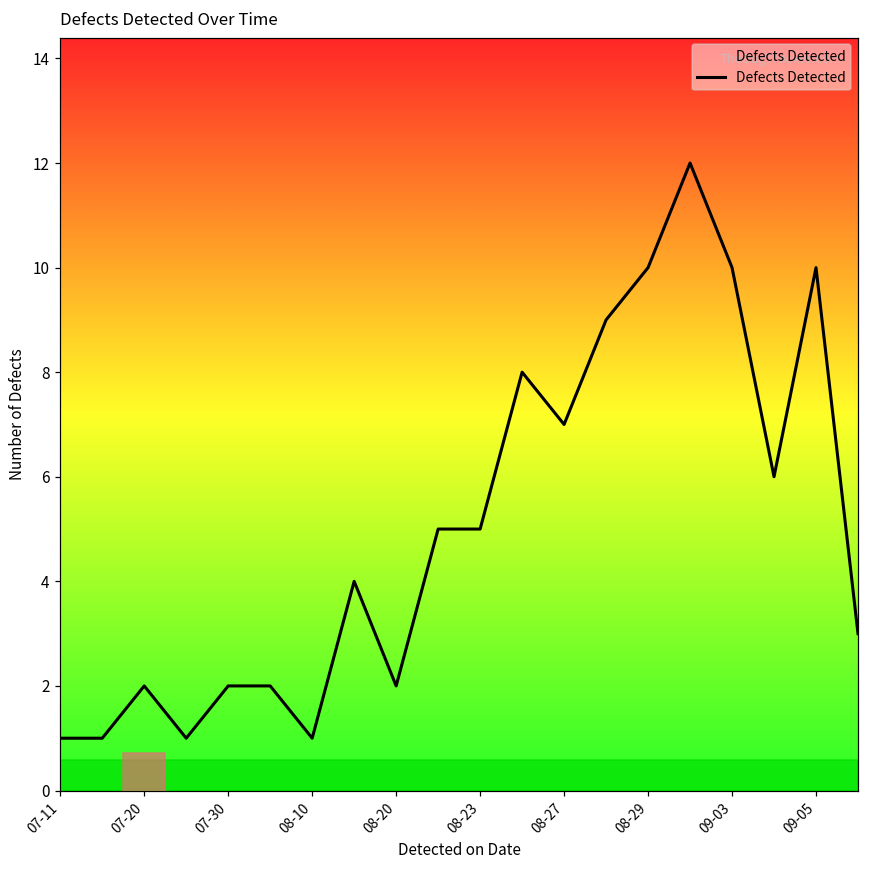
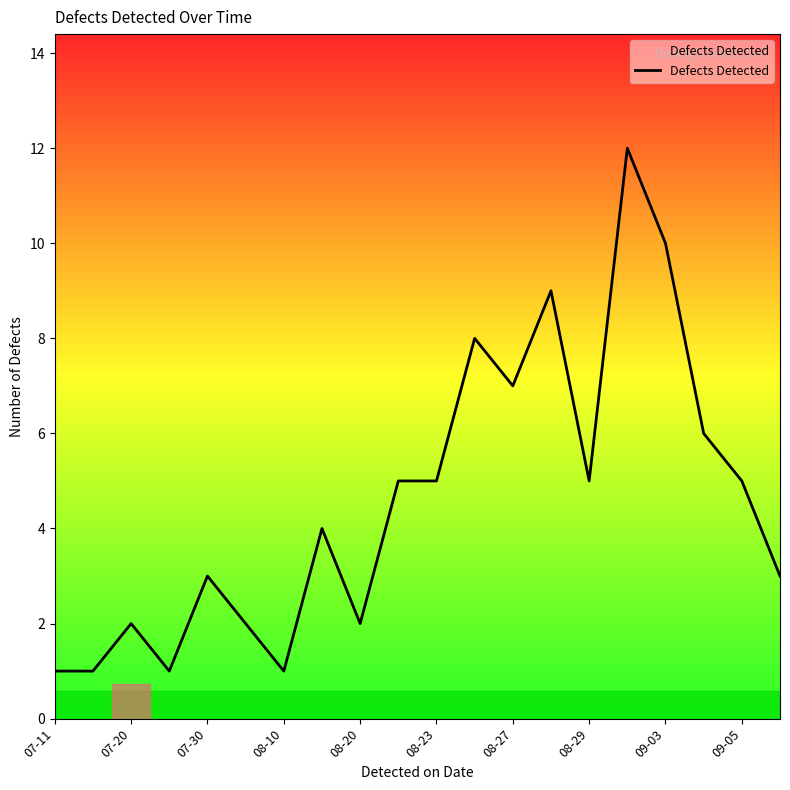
07-30: 2 -> 3
08-29: 10 -> 5
09-05: 10 -> 5
